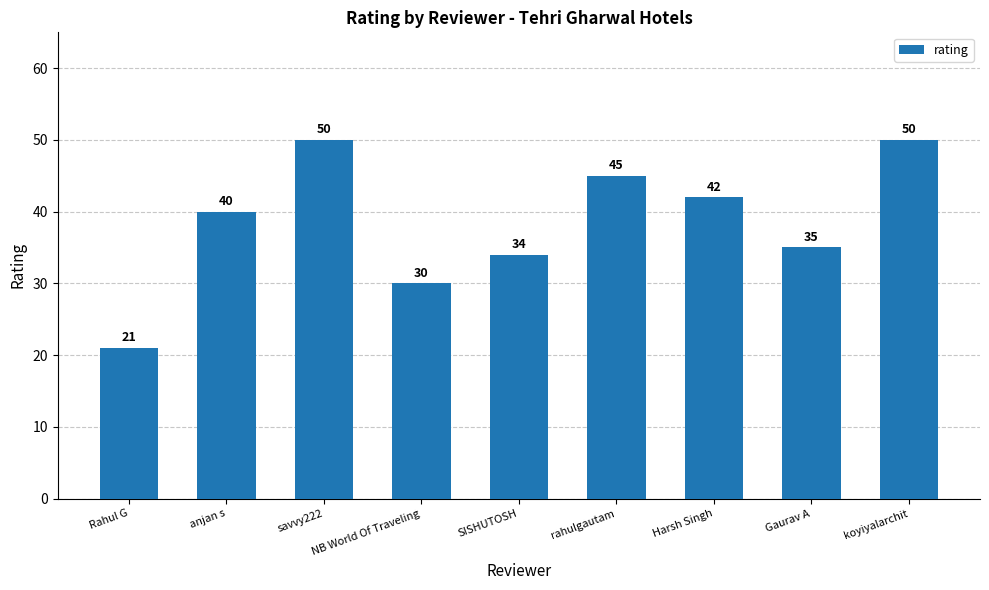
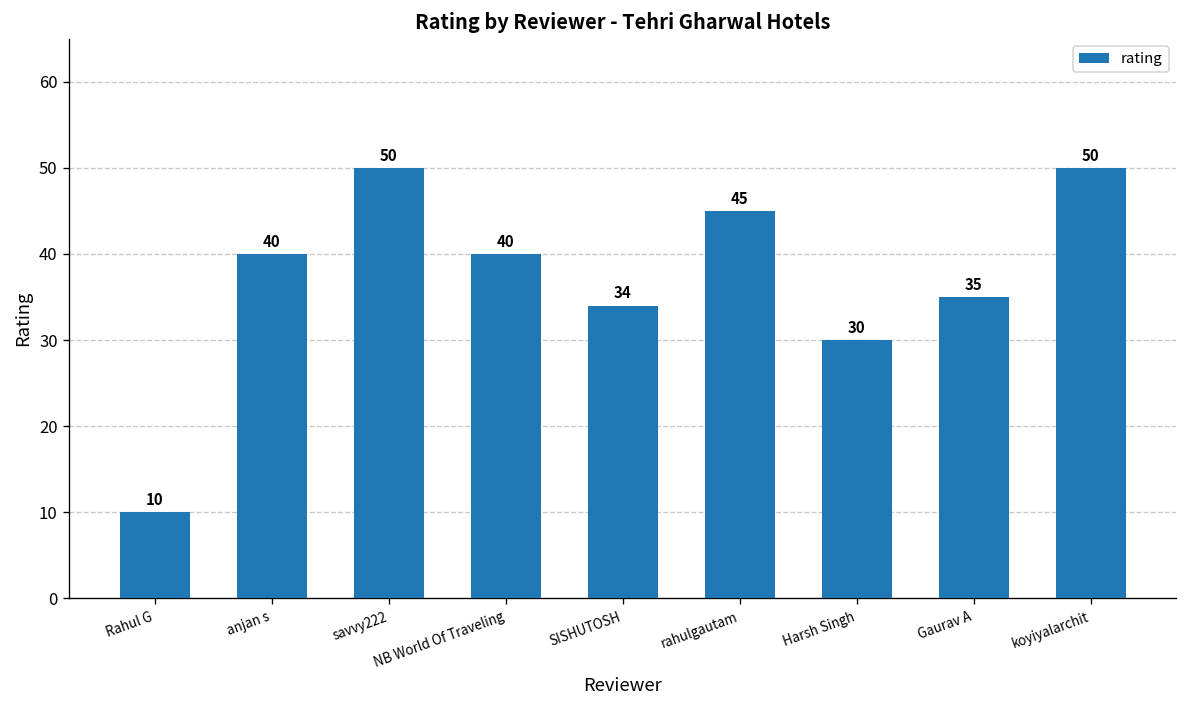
Rahul G: 21 -> 10
NB World Of Traveling: 30 -> 40
Harsh Singh: 42 -> 30
